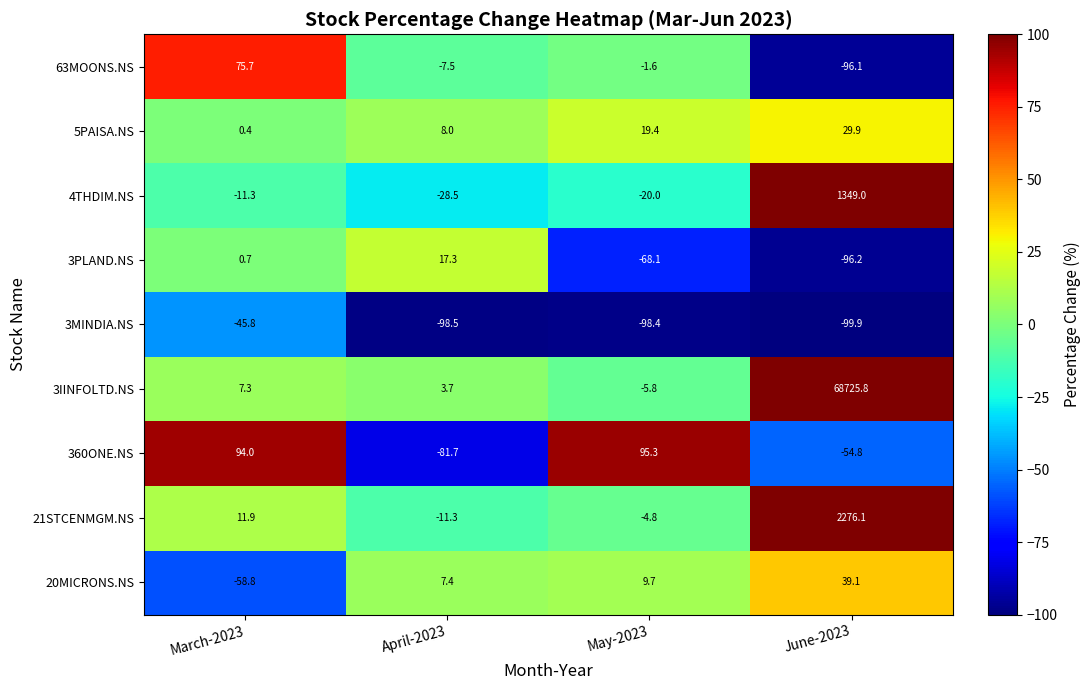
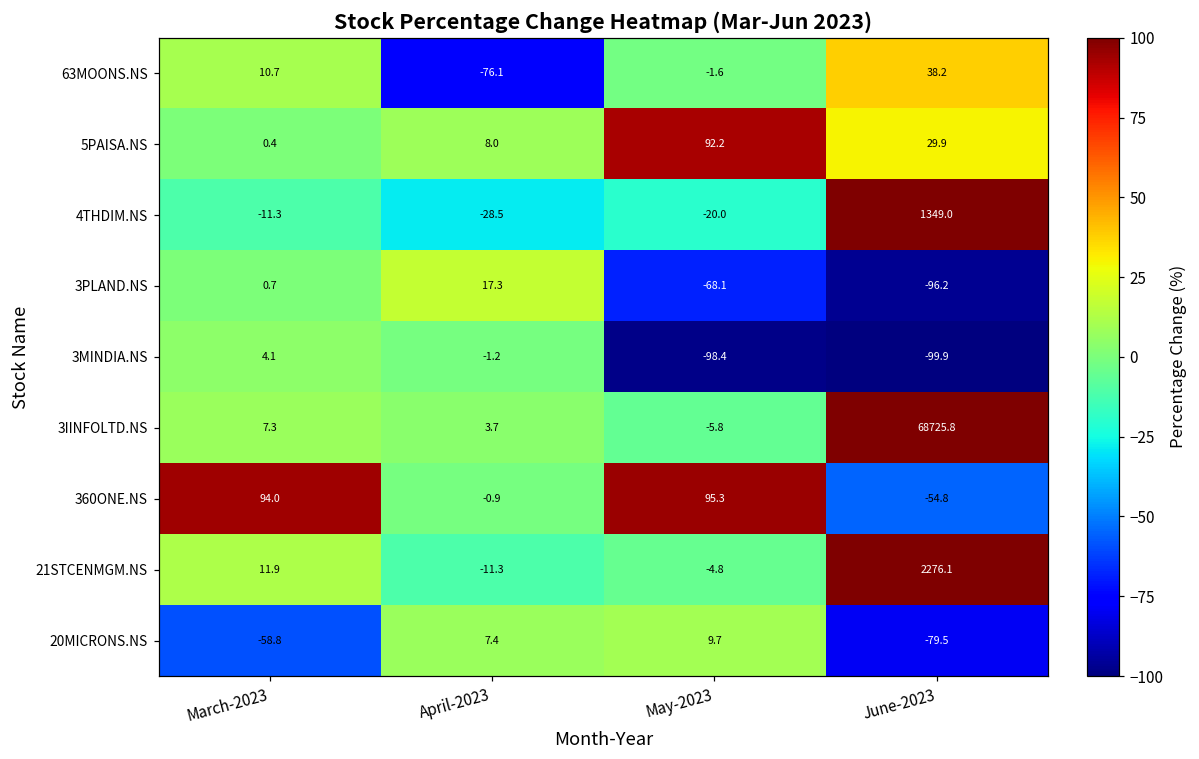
63MOONS.NS, March-2023: 75.7 -> 10.7
63MOONS.NS, April-2023: -7.5 -> -76.1
63MOONS.NS, June-2023: -96.1 -> 38.2
5PAISA.NS, May-2023: 19.4 -> 92.2
3MINDIA.NS, March-2023: -45.8 -> 4.1
3MINDIA.NS, April-2023: -98.5 -> -1.2
360ONE.NS, April-2023: -81.7 -> -0.9
20MICRONS.NS, June-2023: 39.1 -> -79.5
